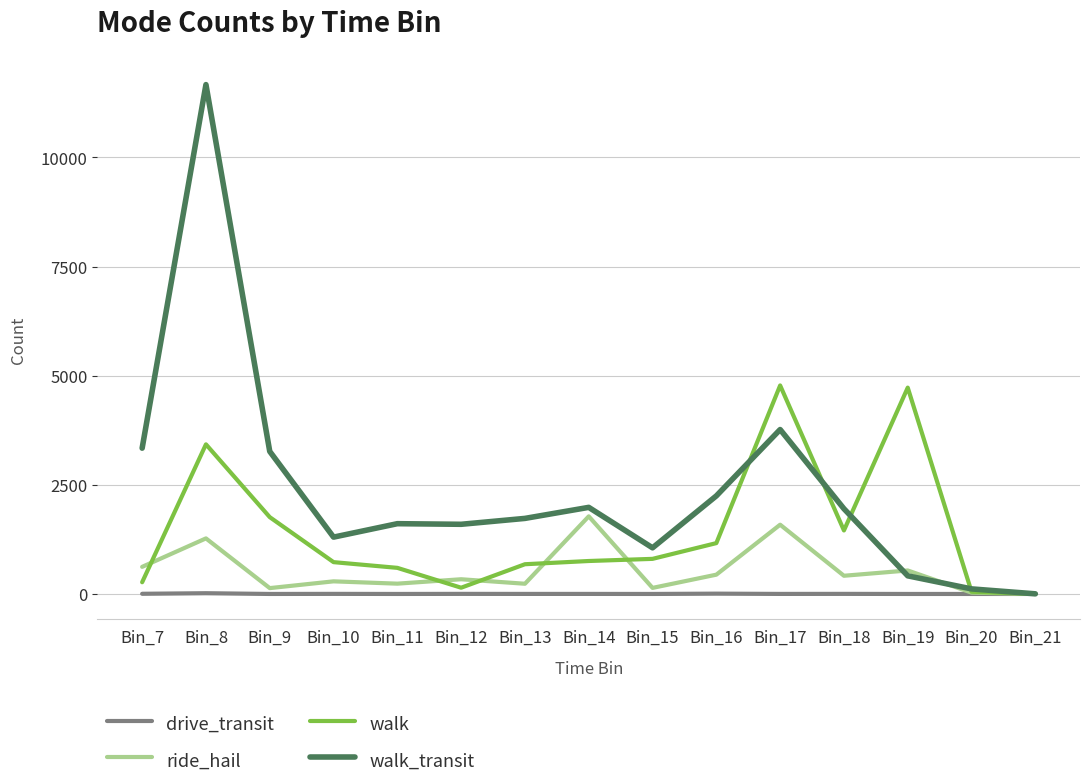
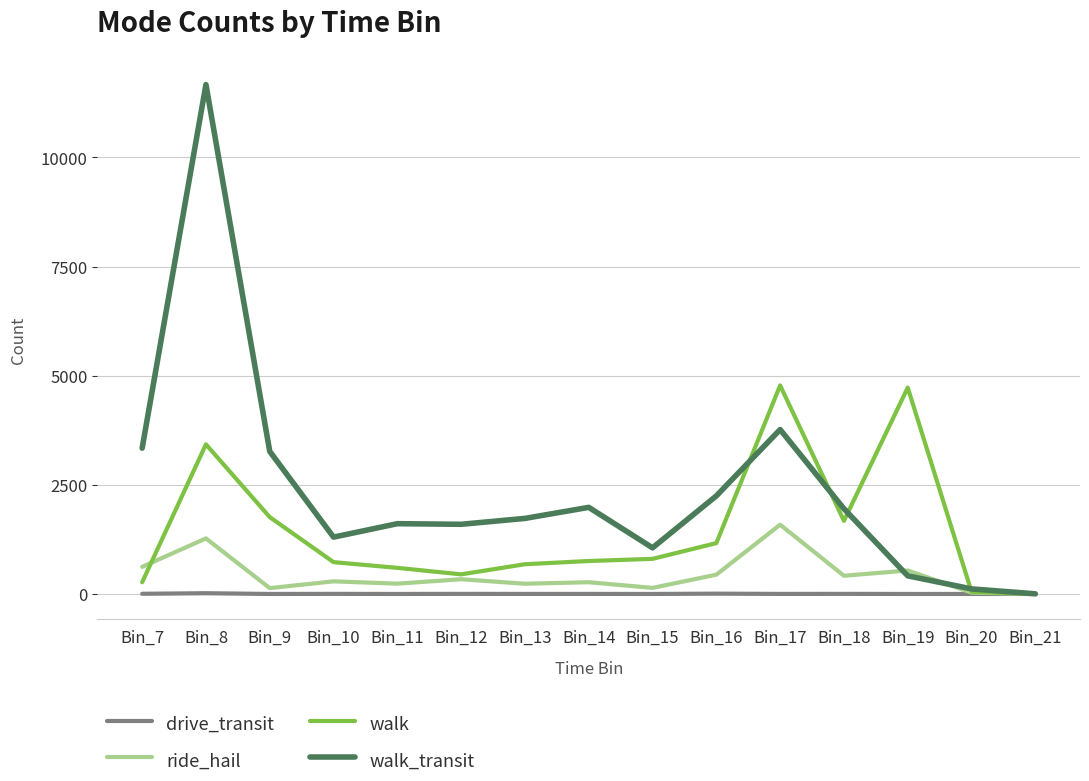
walk, Bin_12: 100 -> 400
ride_hail, Bin_14: 1800 -> 300
walk, Bin_18: 1500 -> 1700
